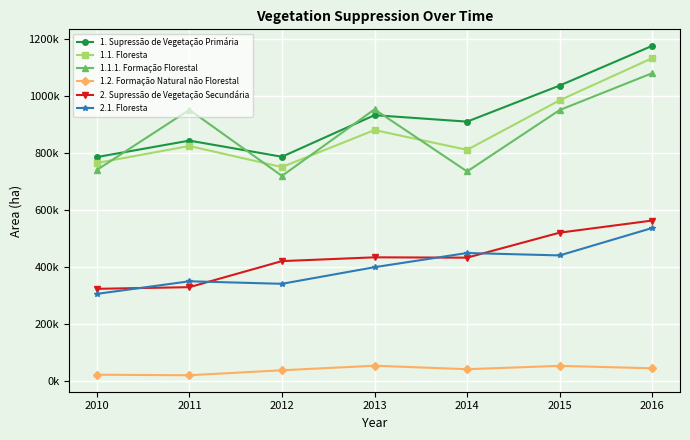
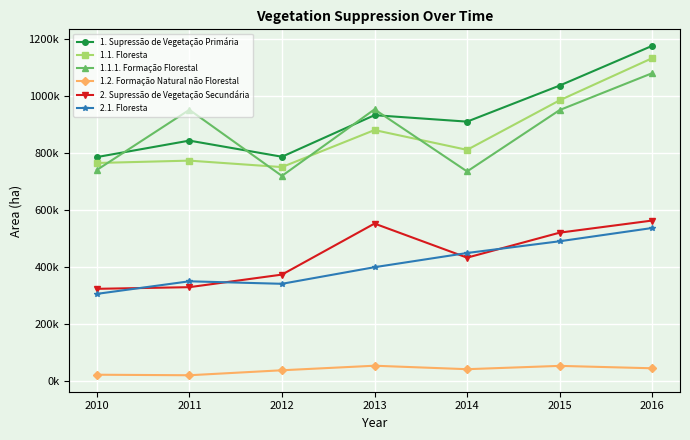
1.1. Floresta, 2011: 820000 -> 770000
2. Supressão de Vegetação Secundária, 2012: 420000 -> 370000
2. Supressão de Vegetação Secundária, 2013: 430000 -> 550000
2.1. Floresta, 2015: 440000 -> 490000
